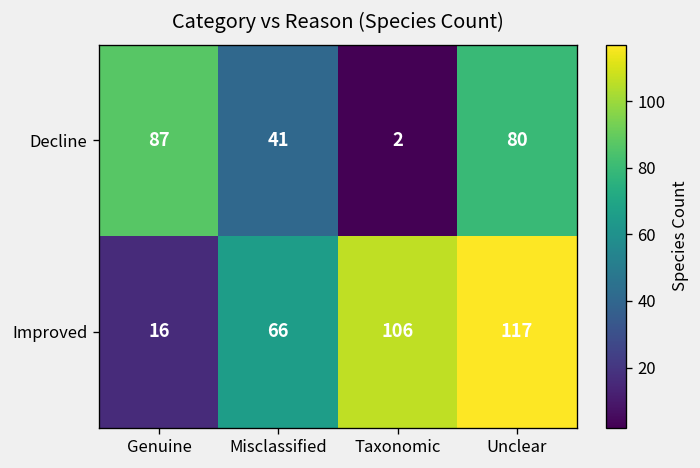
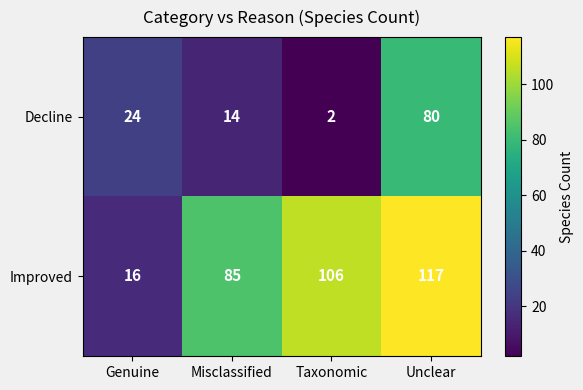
Decline, Genuine: 87 -> 24
Decline, Misclassified: 41 -> 14
Improved, Misclassified: 66 -> 85
